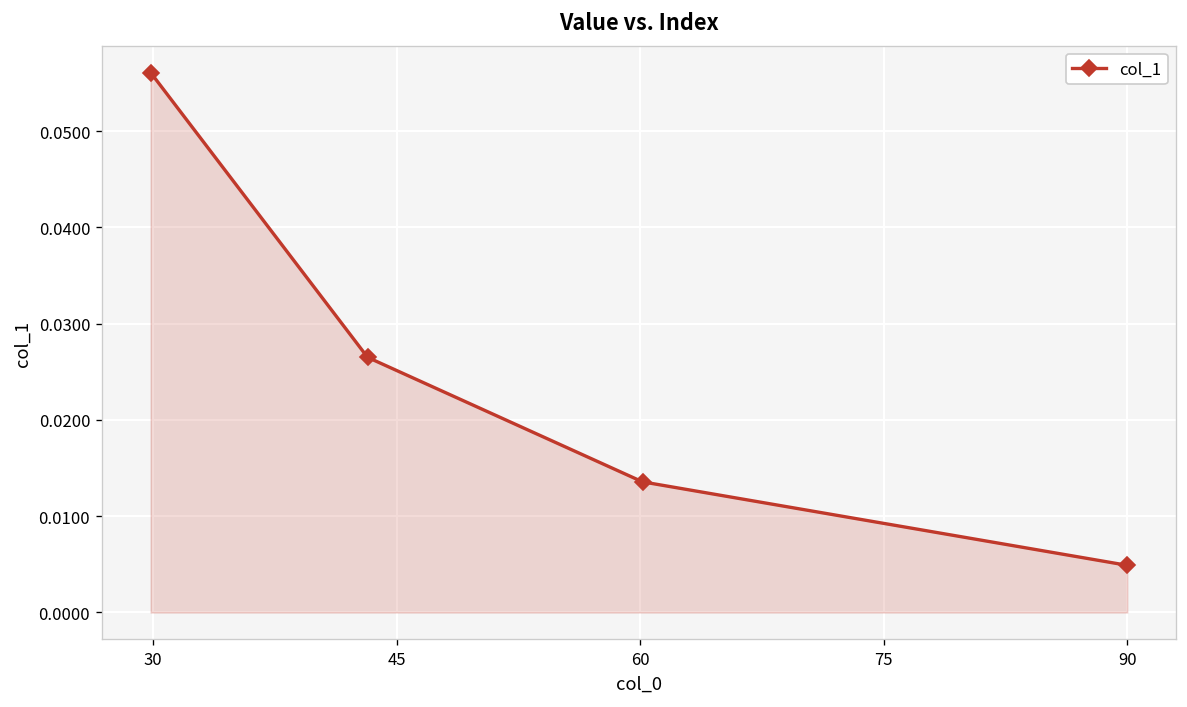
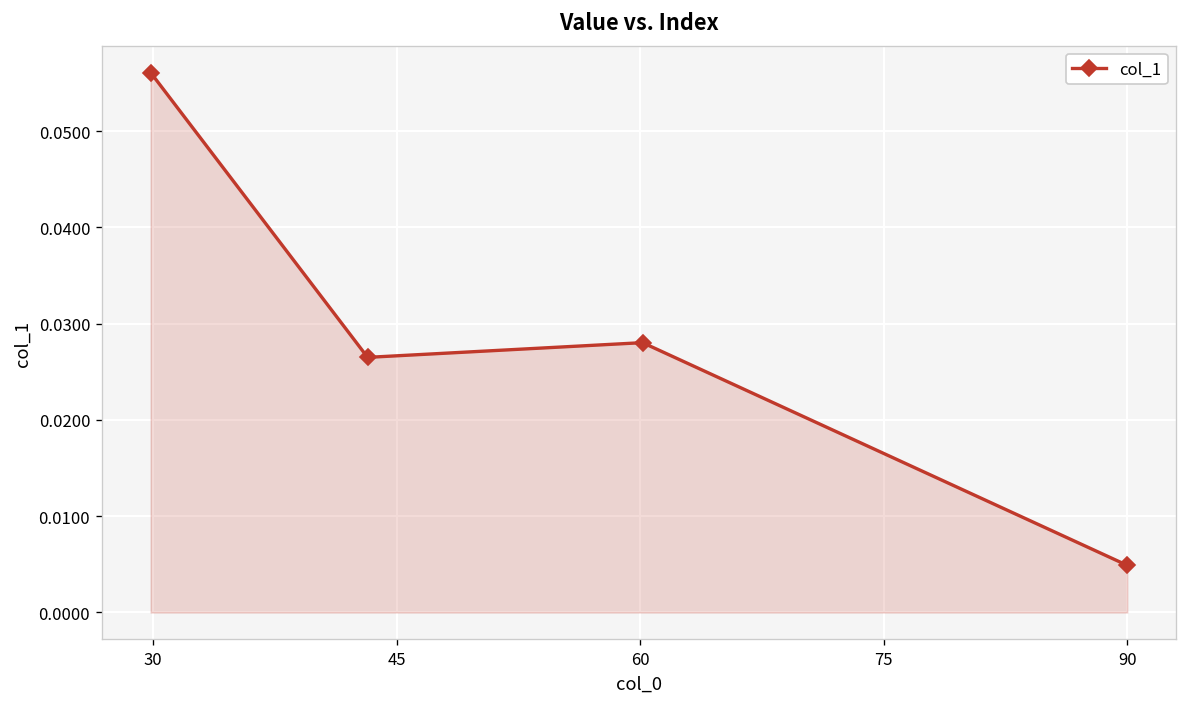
60: 0.014 -> 0.028
